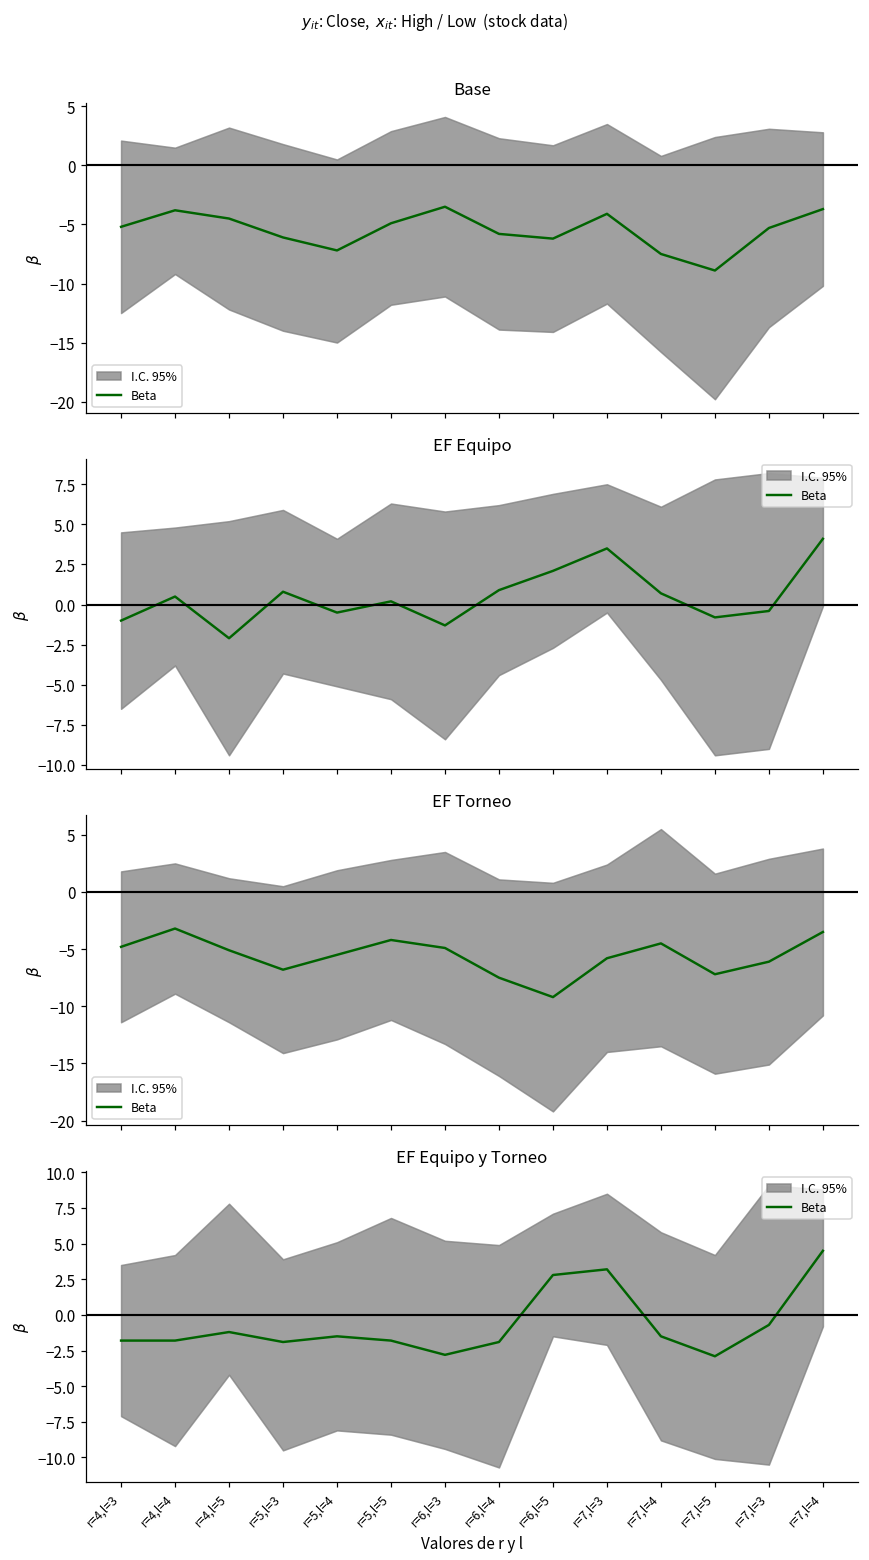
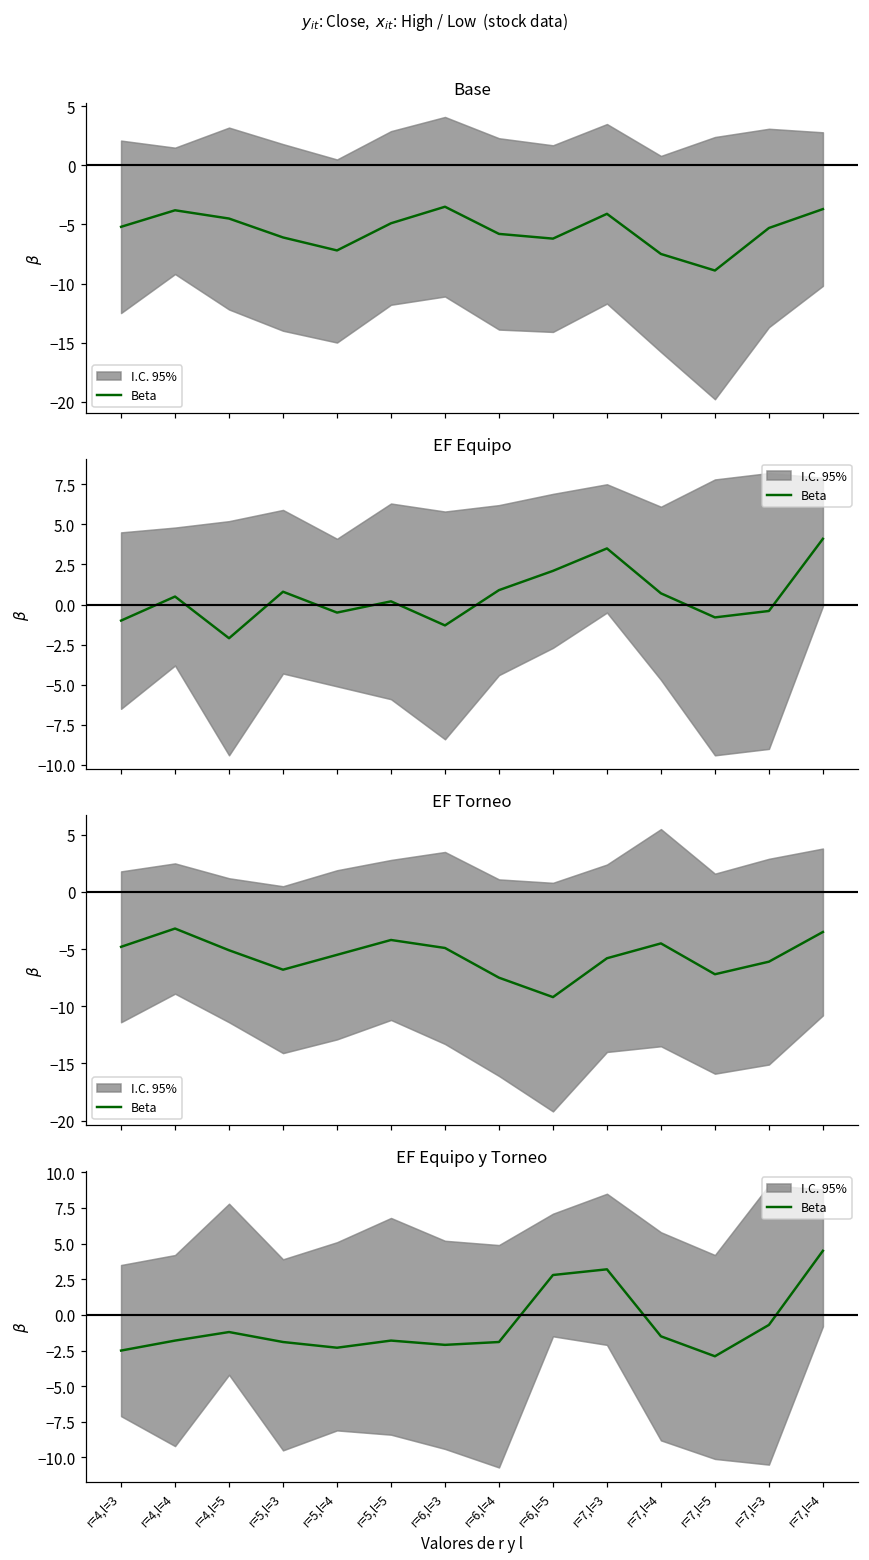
EF Equipo y Torneo, Beta, r=4,l=3: -1.8 -> -2.5
EF Equipo y Torneo, Beta, r=5,l=4: -1.5 -> -2.3
EF Equipo y Torneo, Beta, r=6,l=3: -2.8 -> -2.1
